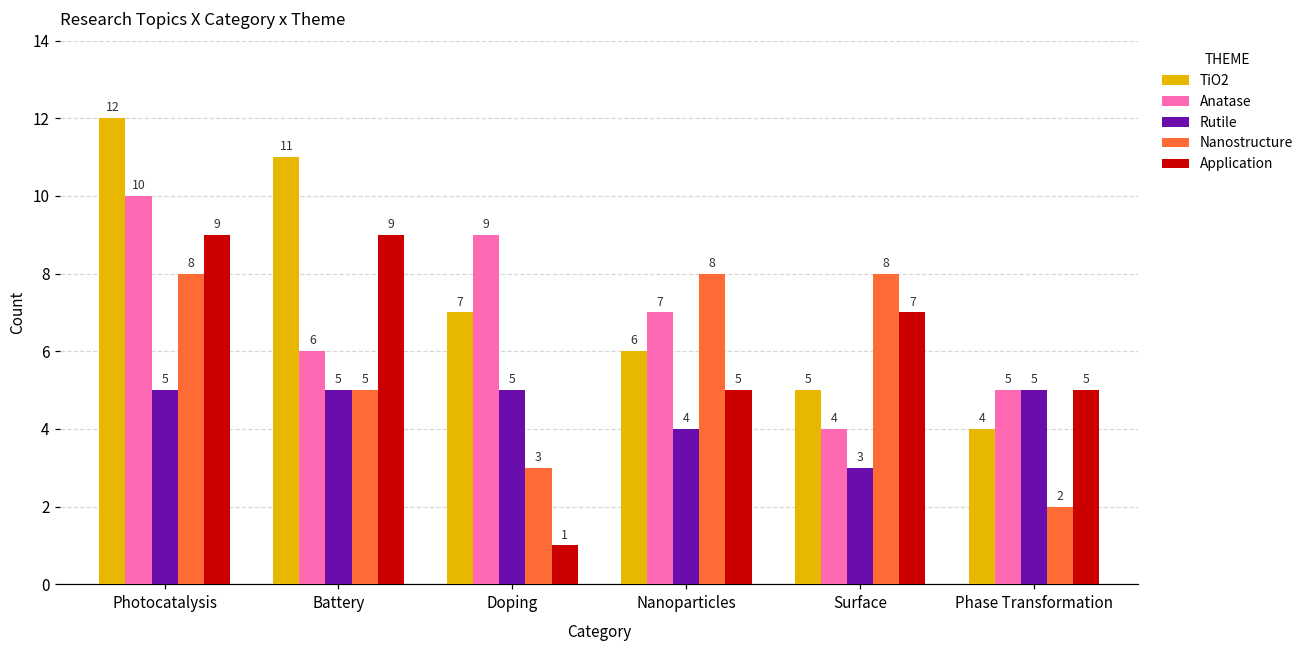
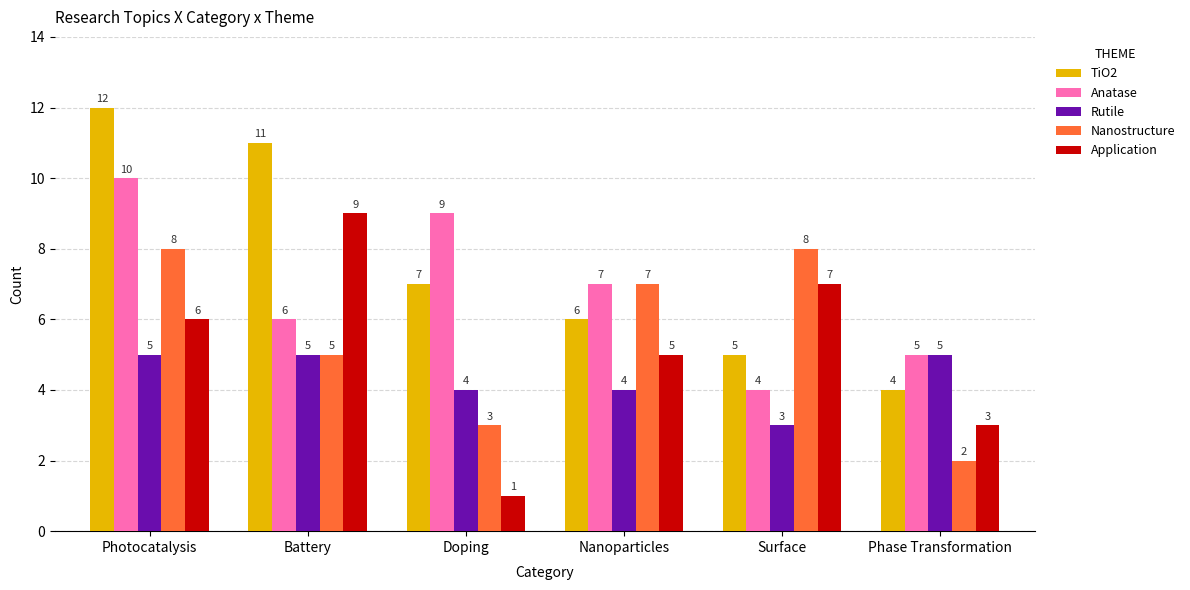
Application, Photocatalysis: 9 -> 6
Rutile, Doping: 5 -> 4
Nanostructure, Nanoparticles: 8 -> 7
Application, Phase Transformation: 5 -> 3
